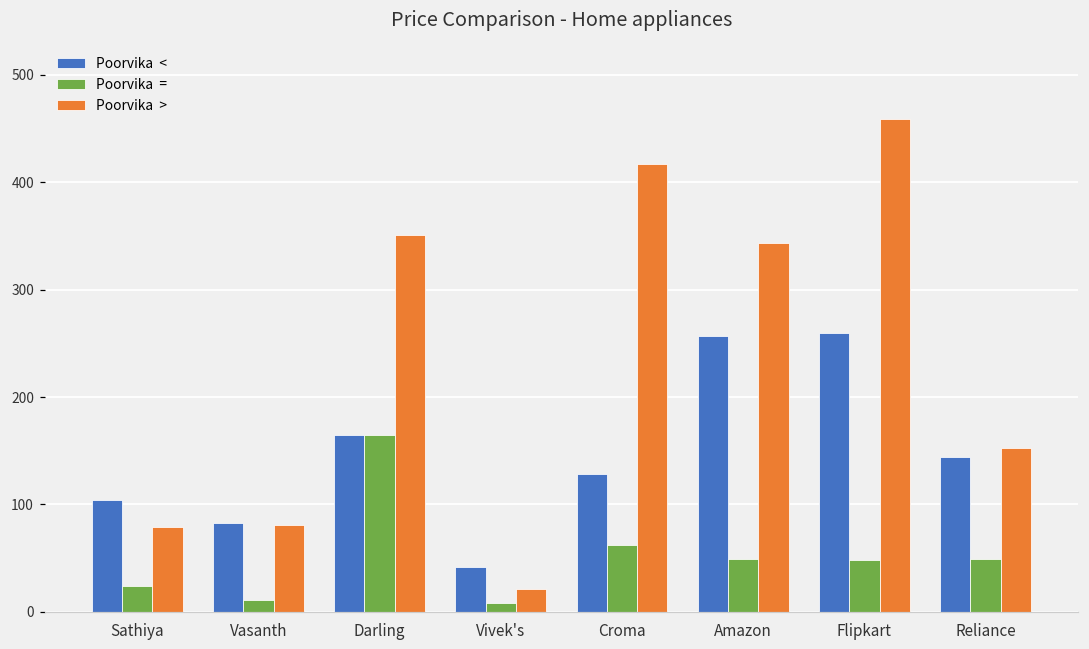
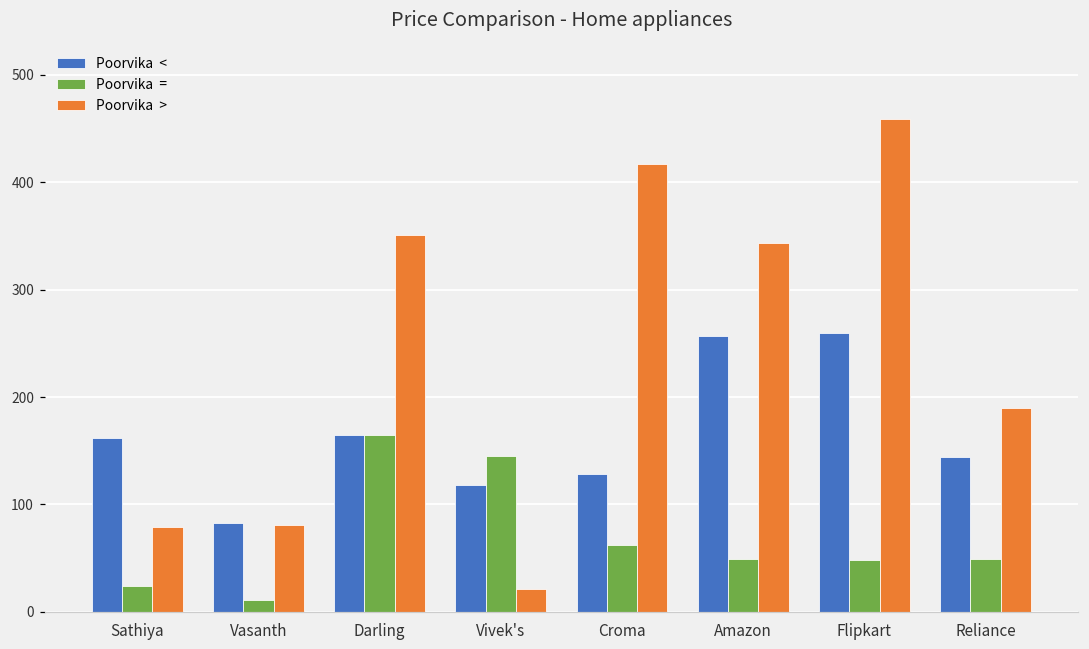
Poorvika <, Sathiya: 100 -> 160
Poorvika <, Vivek's: 40 -> 120
Poorvika =, Vivek's: 10 -> 150
Poorvika >, Reliance: 150 -> 190
